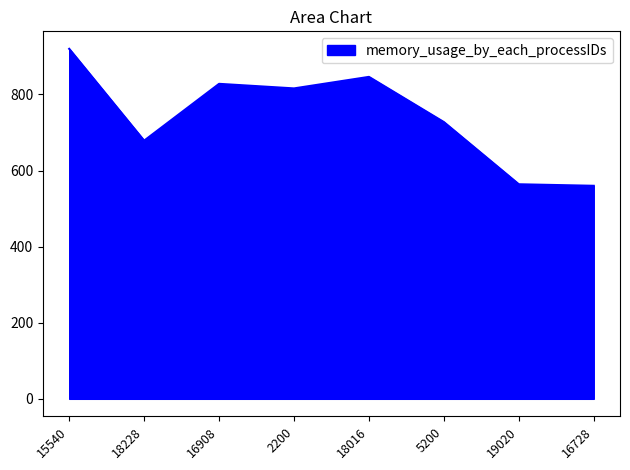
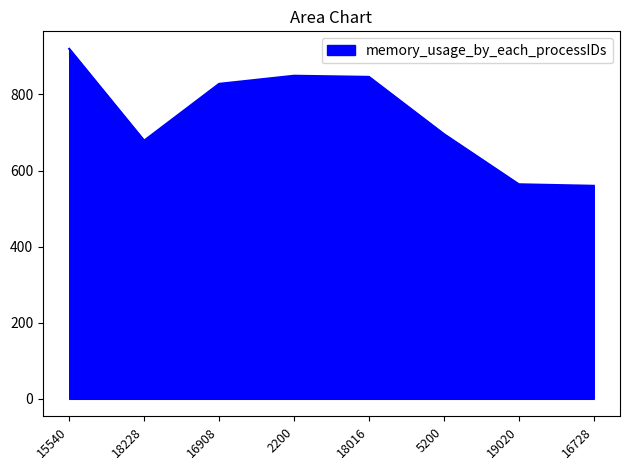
2200: 820 -> 850
5200: 730 -> 700
